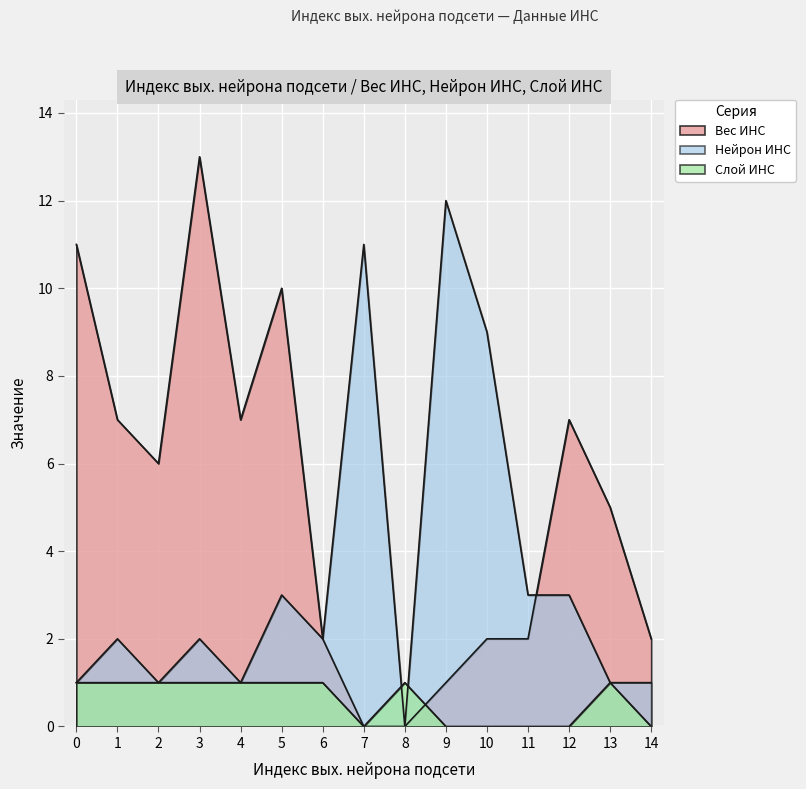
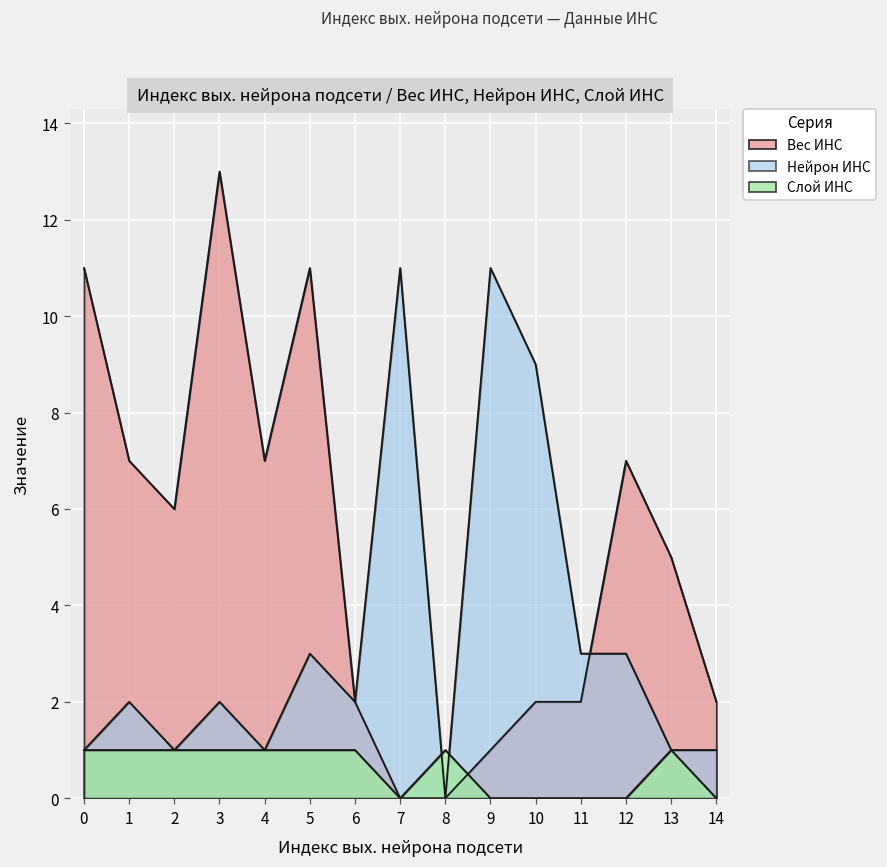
Вес ИНС, 5: 10 -> 11
Нейрон ИНС, 9: 12 -> 11
